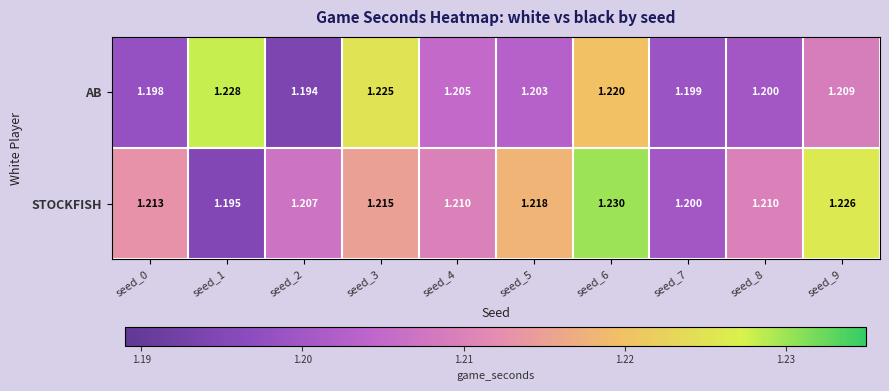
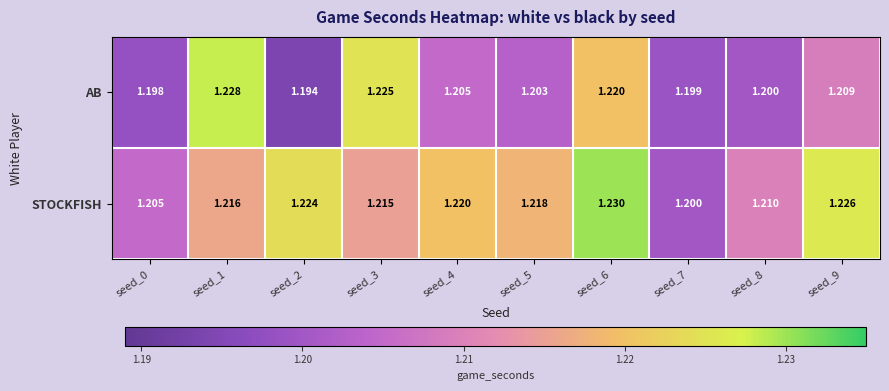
STOCKFISH, seed_0: 1.213 -> 1.205
STOCKFISH, seed_1: 1.195 -> 1.216
STOCKFISH, seed_2: 1.207 -> 1.224
STOCKFISH, seed_4: 1.210 -> 1.220
